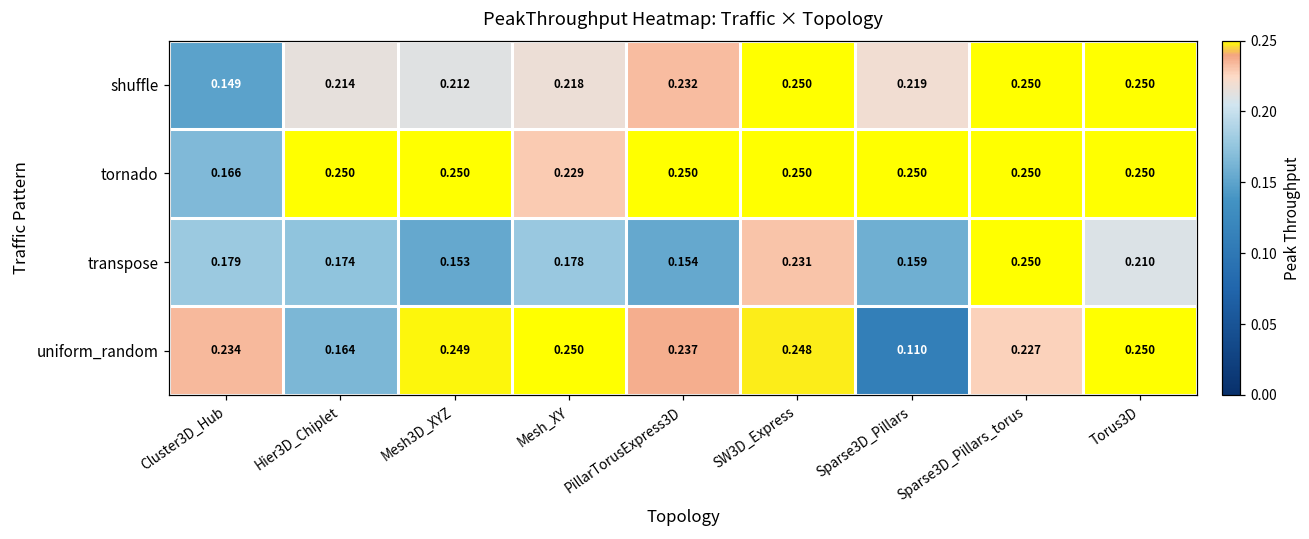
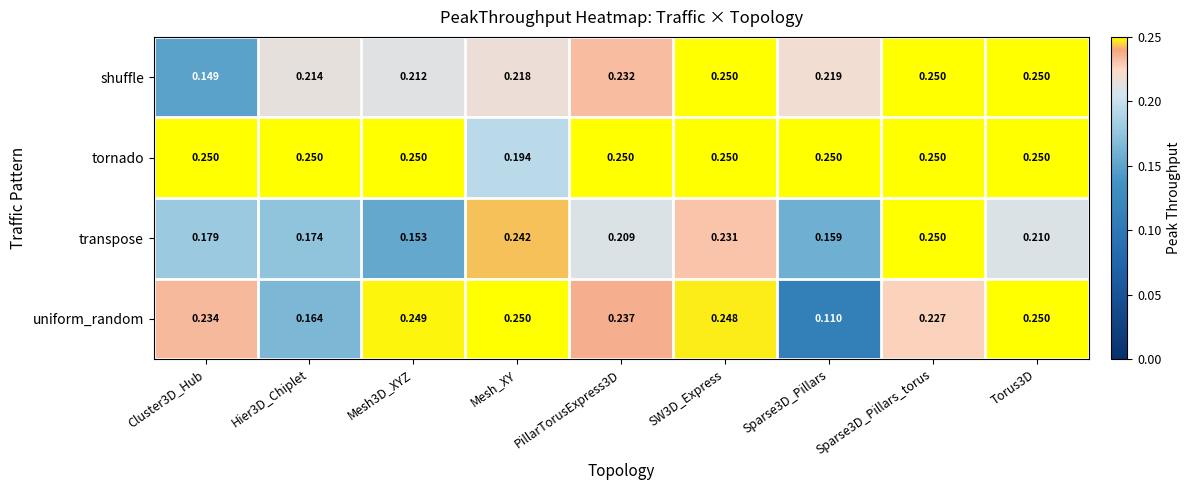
tornado, Cluster3D_Hub: 0.166 -> 0.250
tornado, Mesh_XY: 0.229 -> 0.194
transpose, Mesh_XY: 0.178 -> 0.242
transpose, PillarTorusExpress3D: 0.154 -> 0.209
